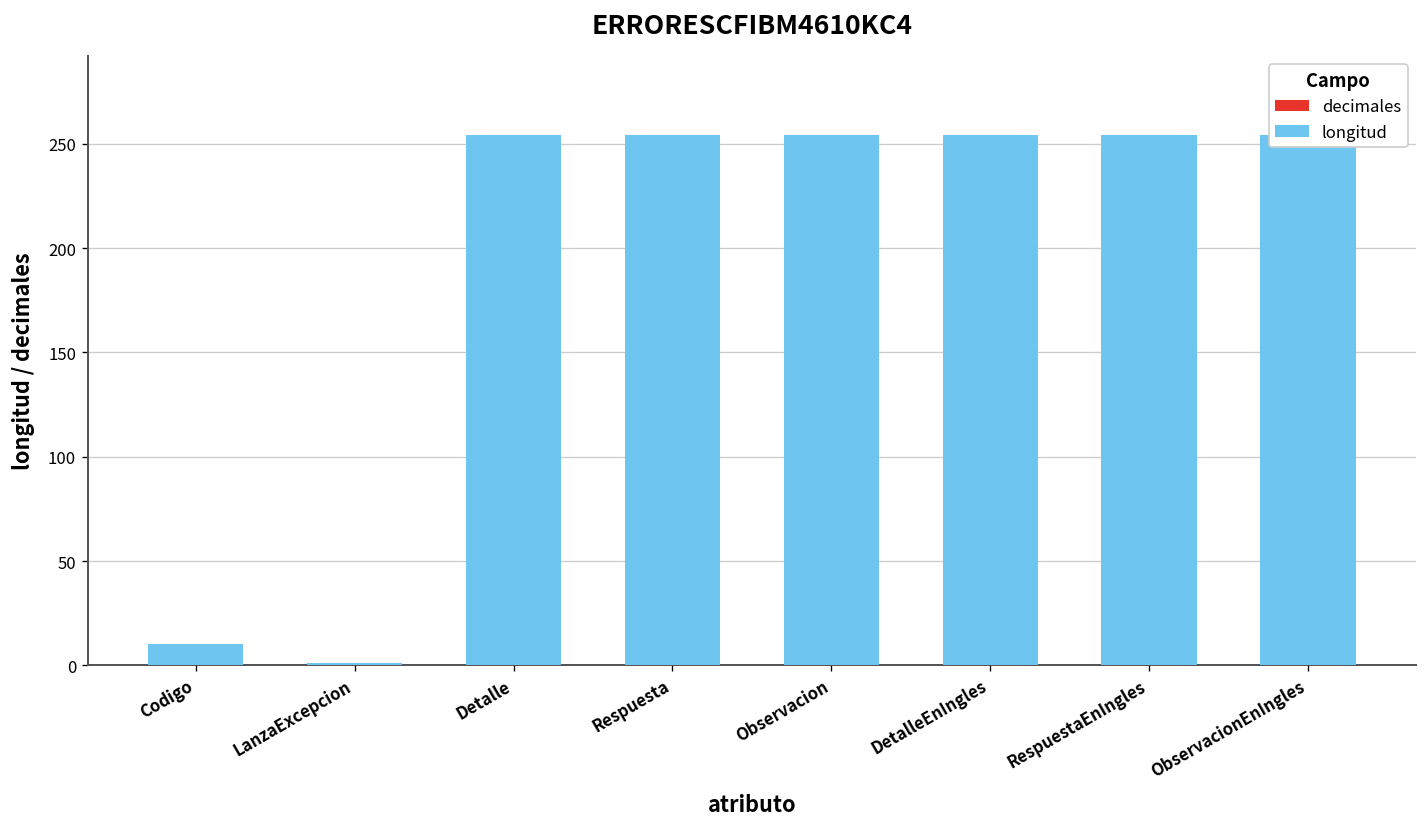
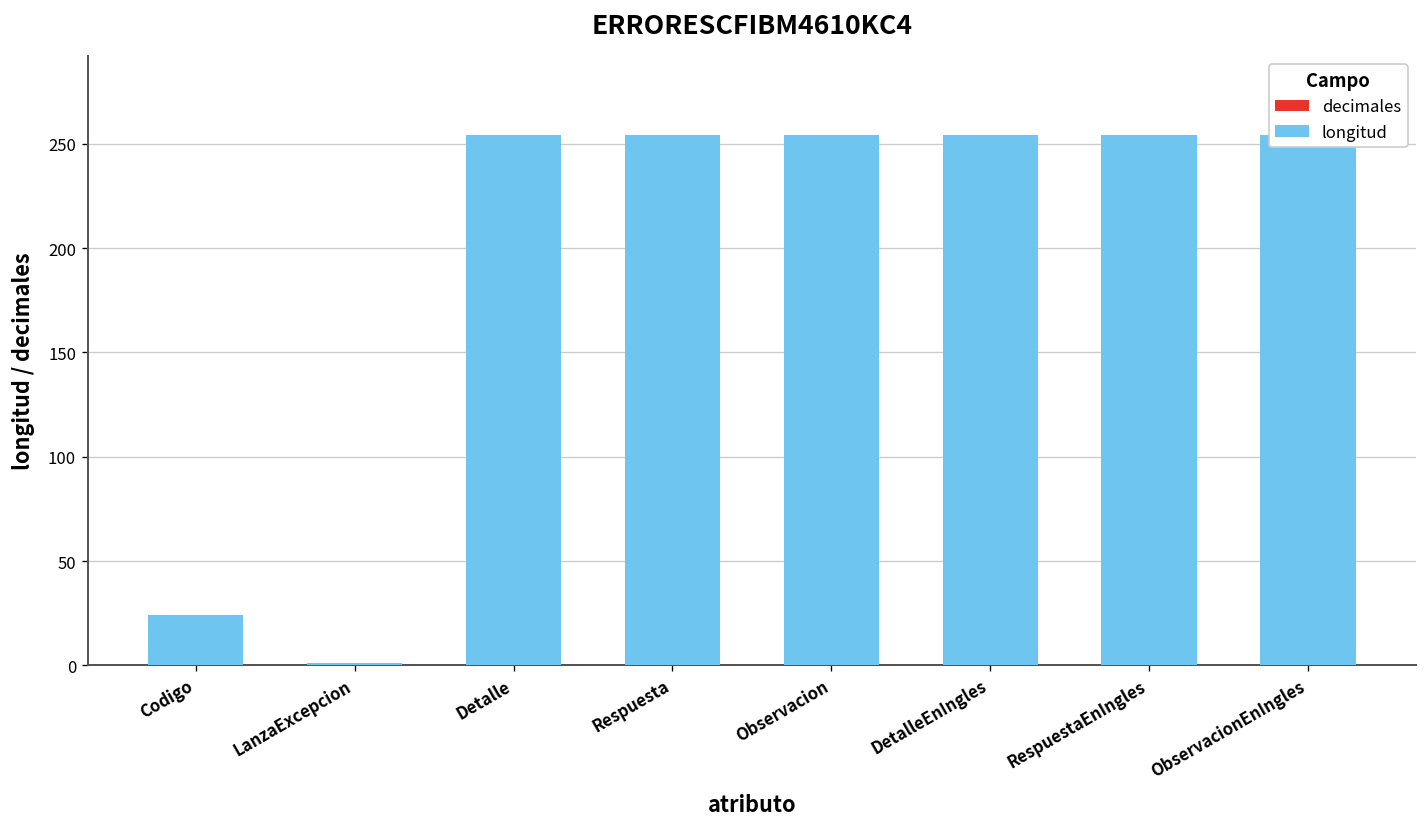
longitud, Codigo: 10 -> 24
